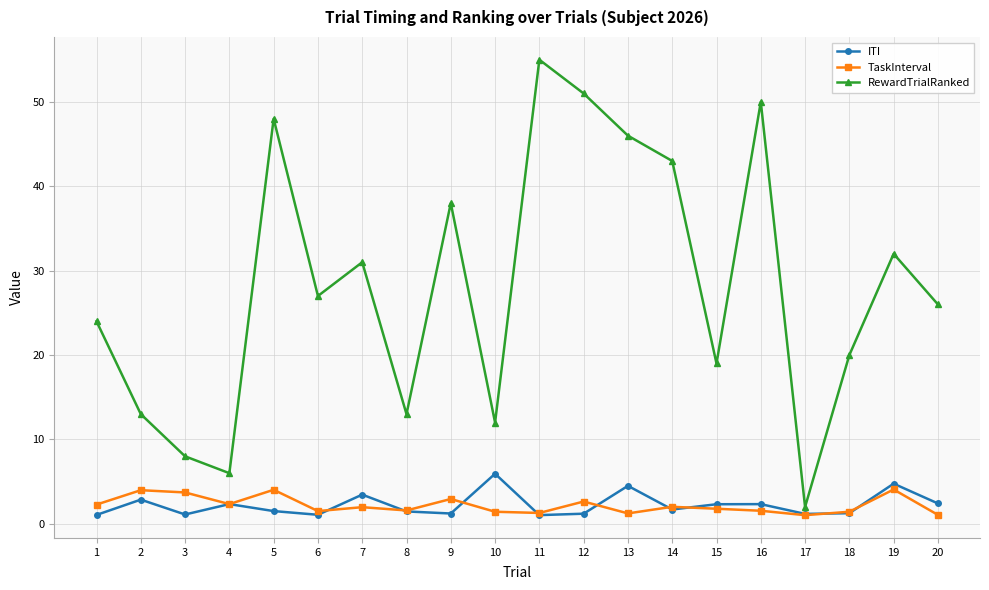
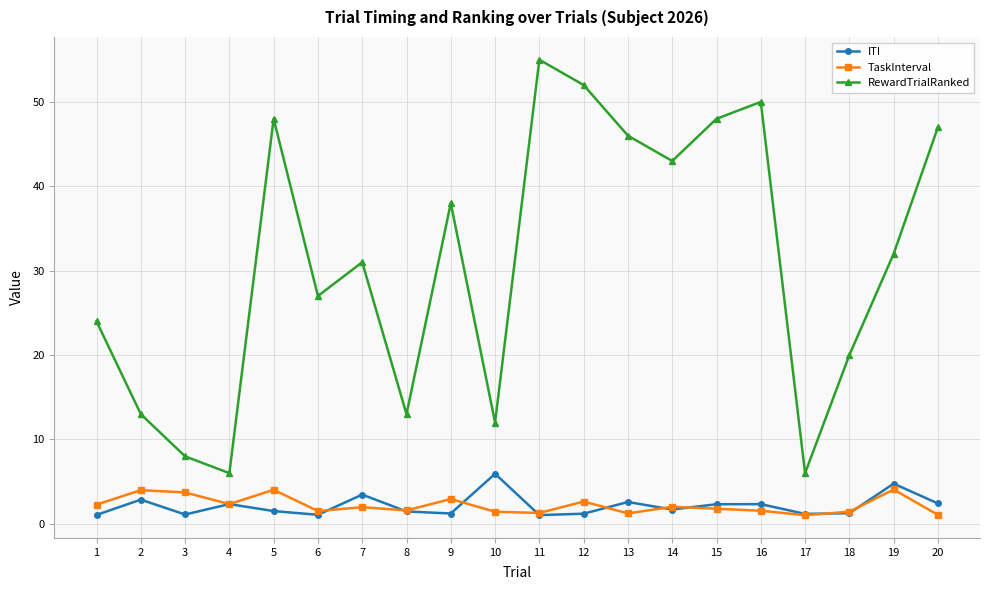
RewardTrialRanked, 12: 51 -> 52
ITI, 13: 5 -> 3
RewardTrialRanked, 15: 19 -> 48
RewardTrialRanked, 17: 2 -> 6
RewardTrialRanked, 20: 26 -> 47
